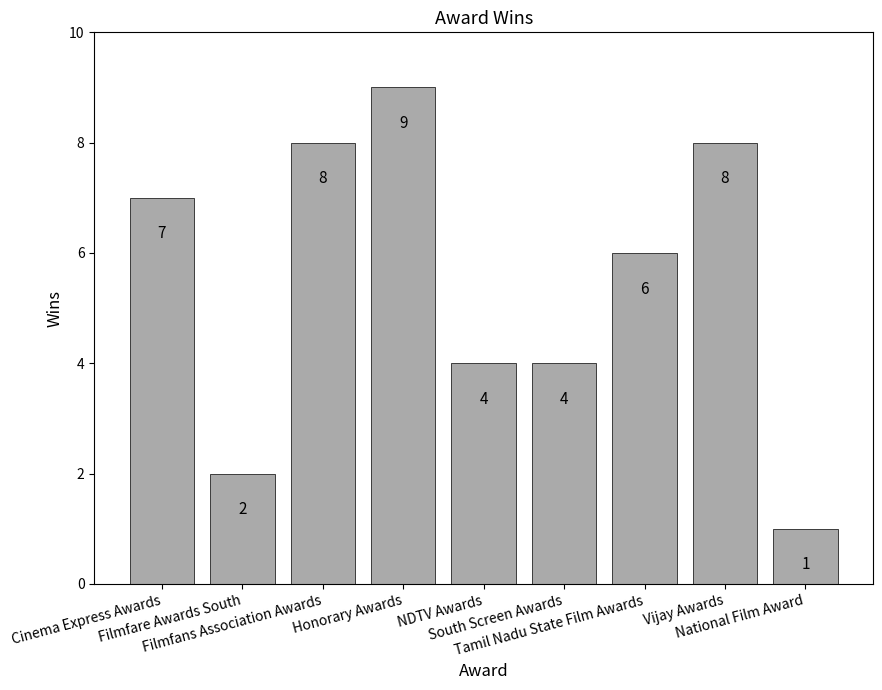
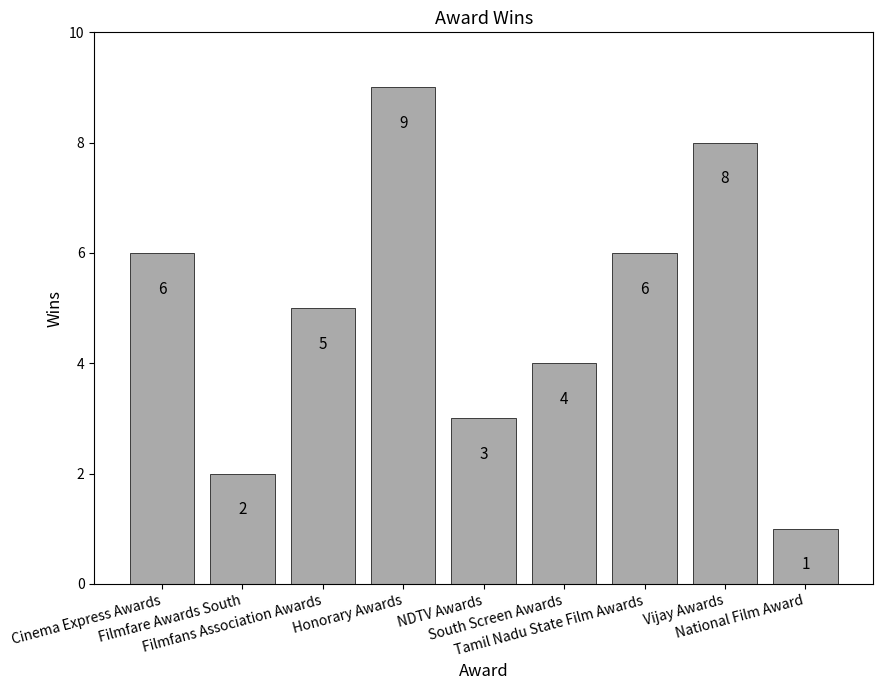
Cinema Express Awards: 7 -> 6
Filmfans Association Awards: 8 -> 5
NDTV Awards: 4 -> 3
